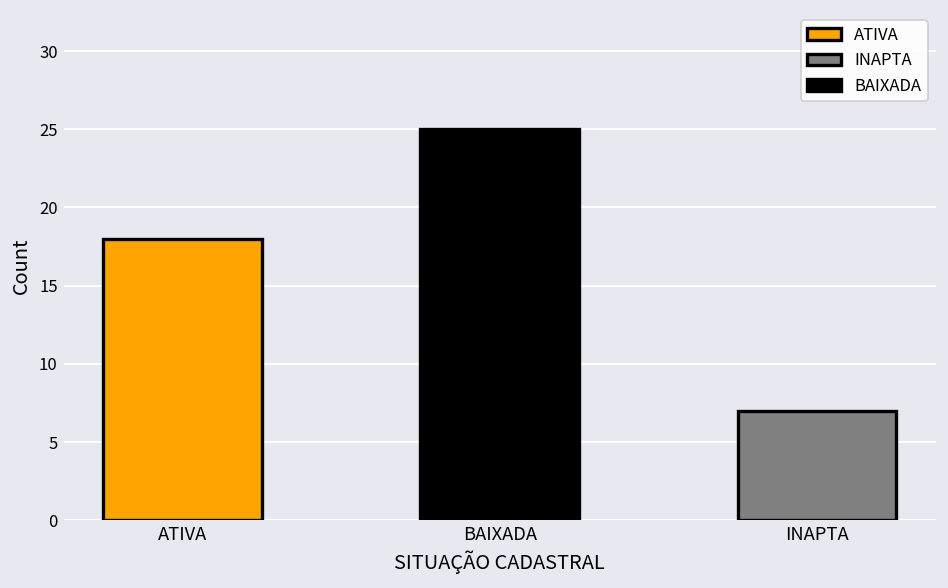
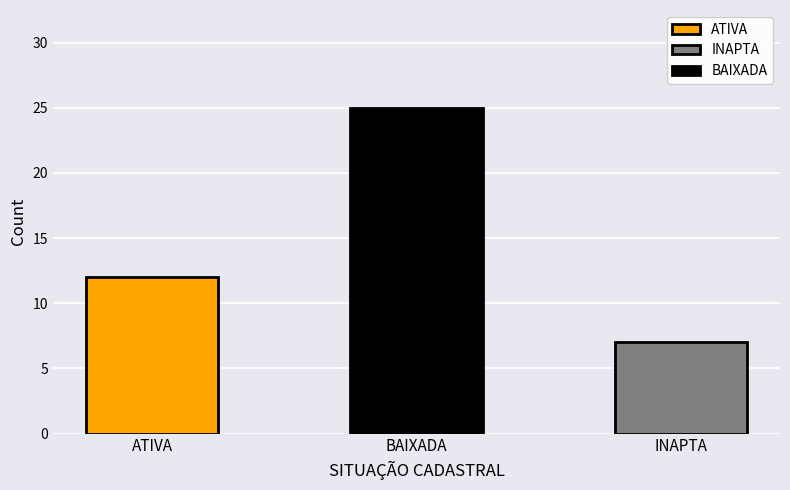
ATIVA: 18 -> 12
